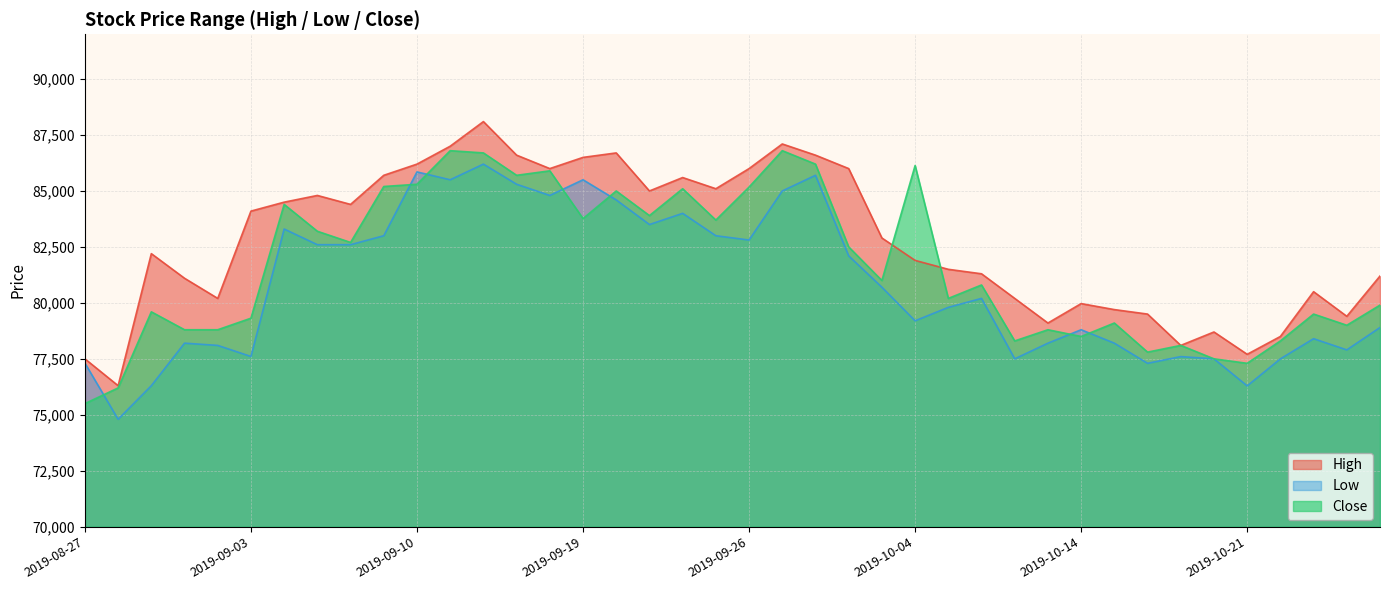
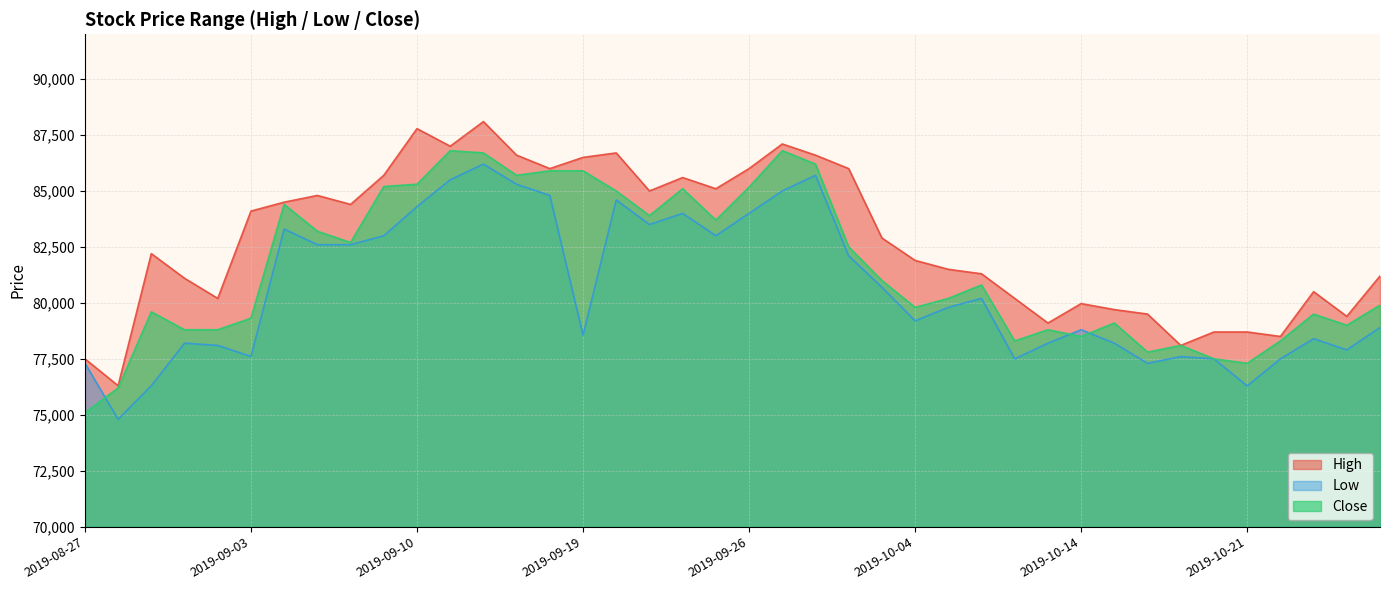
Close, 2019-08-27: 75,500 -> 75,100
High, 2019-09-10: 86,200 -> 87,800
Low, 2019-09-10: 85,900 -> 84,300
Low, 2019-09-19: 85,500 -> 78,600
Close, 2019-09-19: 83,800 -> 85,900
Low, 2019-09-26: 82,800 -> 84,000
Close, 2019-10-04: 86,100 -> 79,800
High, 2019-10-21: 77,700 -> 78,700
